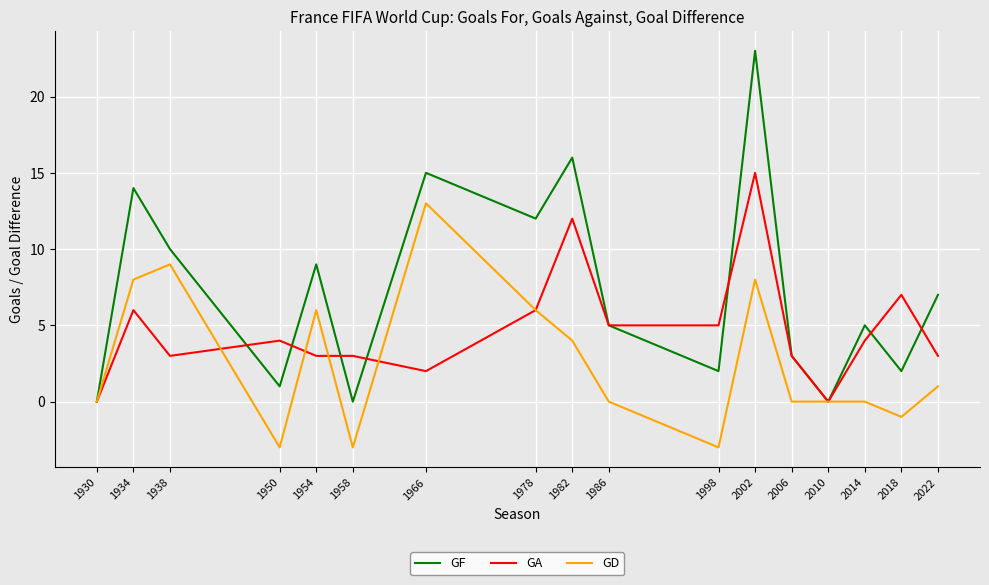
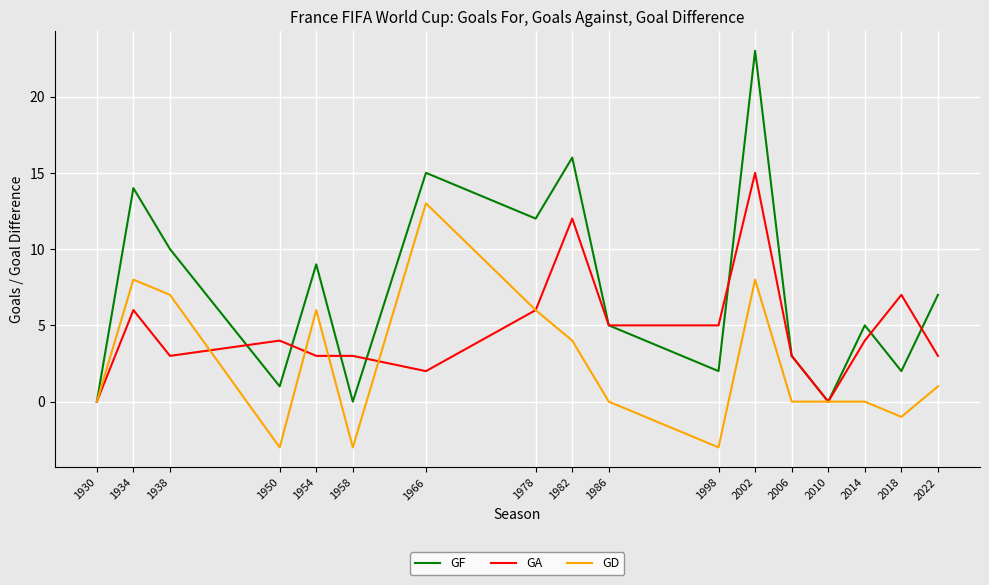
GD, 1938: 9 -> 7
